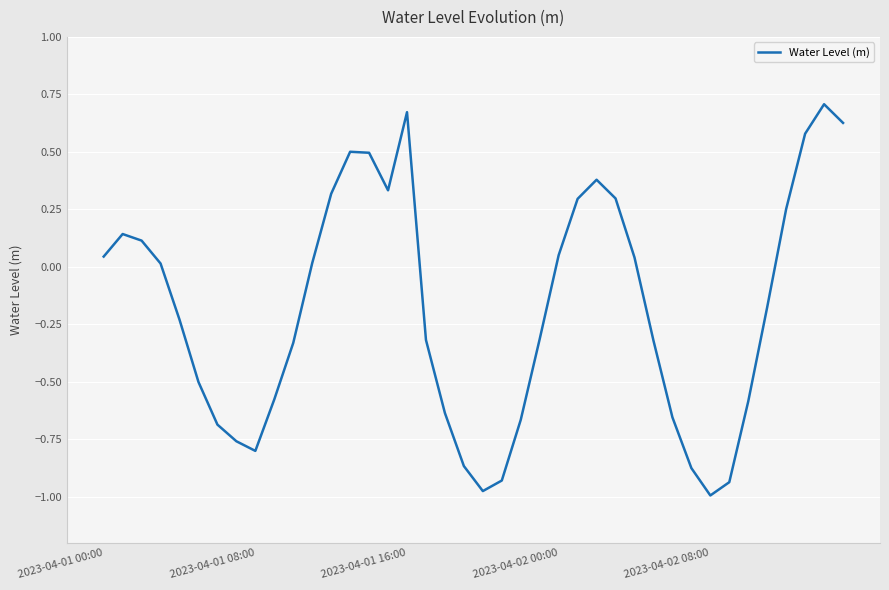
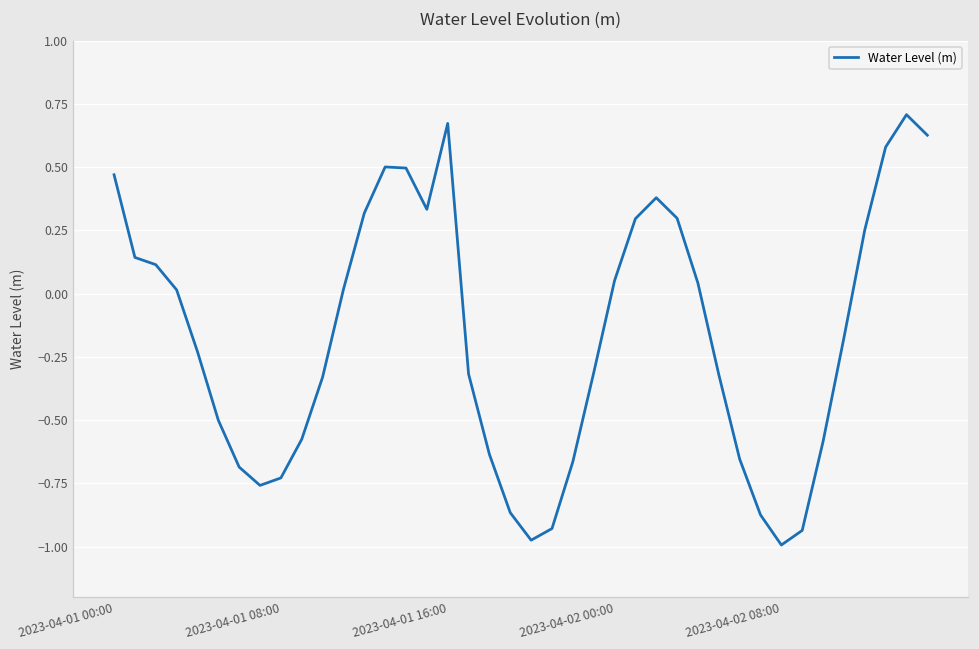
2023-04-01 00:00: 0.04 -> 0.47
2023-04-01 08:00: -0.80 -> -0.73
